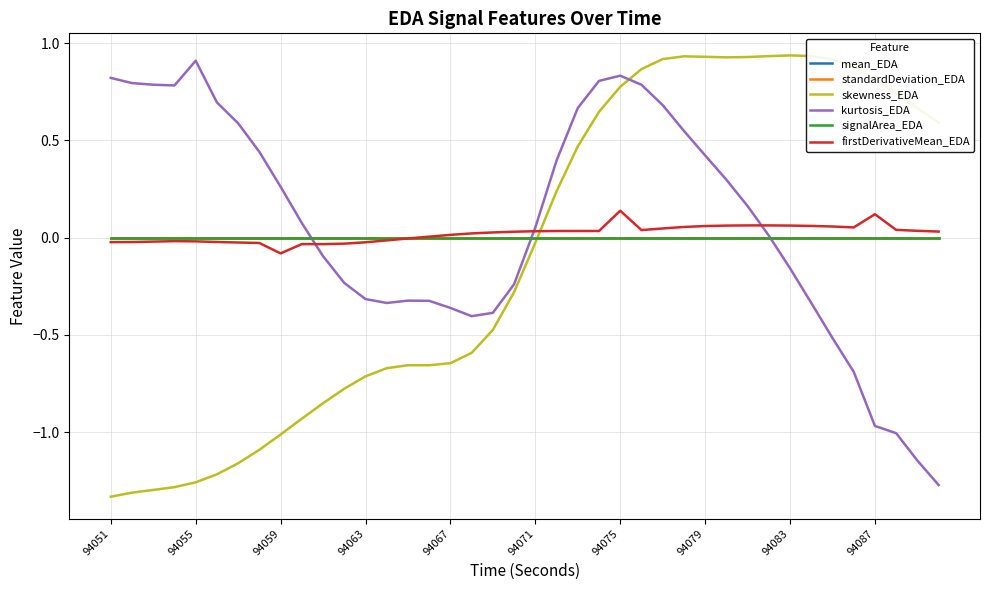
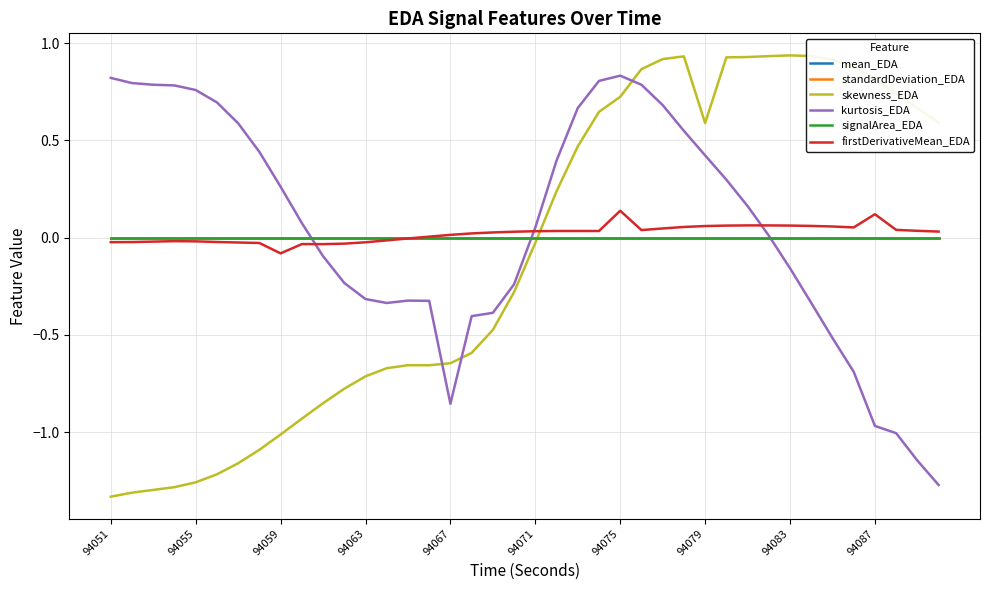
kurtosis_EDA, 94055: 0.91 -> 0.76
kurtosis_EDA, 94067: -0.36 -> -0.85
skewness_EDA, 94075: 0.78 -> 0.72
skewness_EDA, 94079: 0.93 -> 0.59
